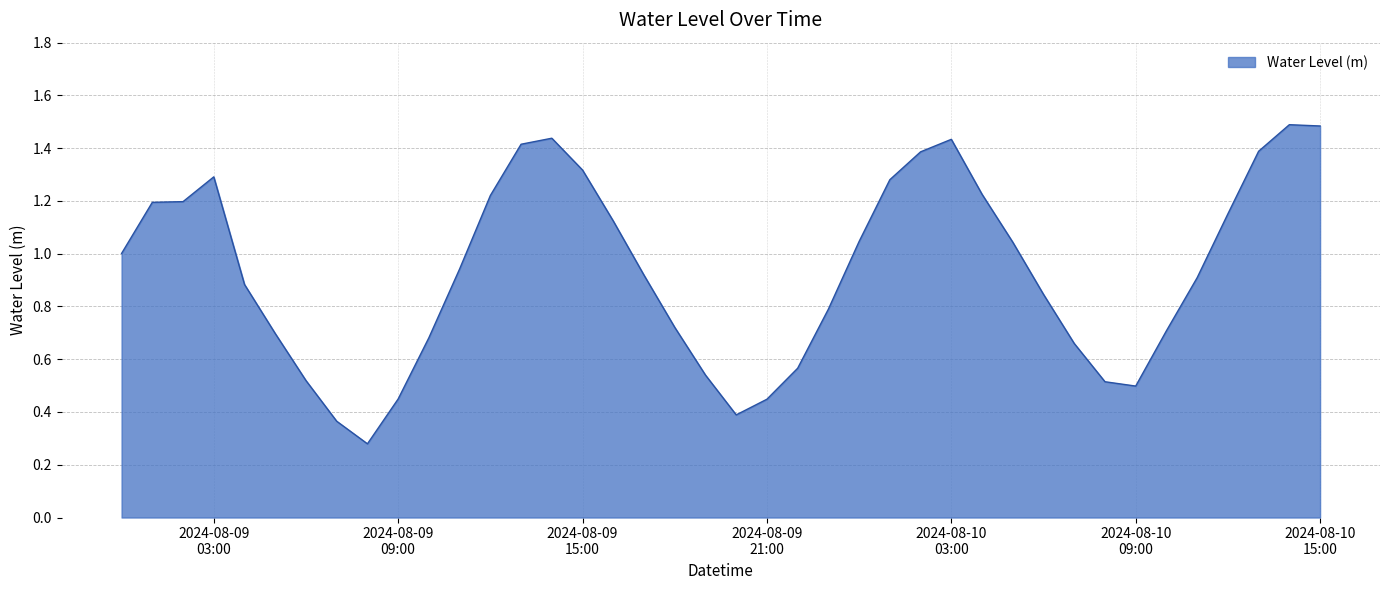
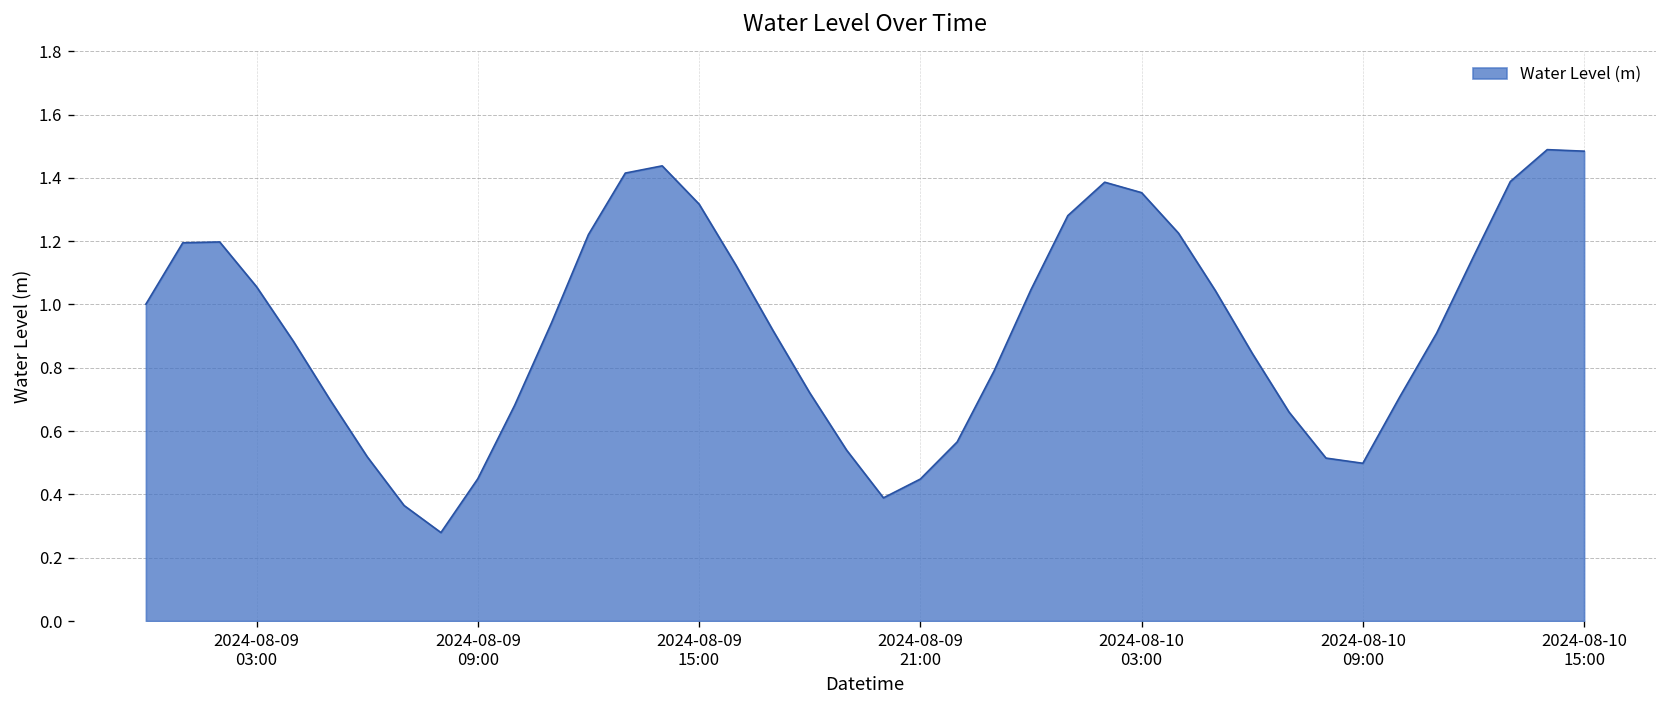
2024-08-09 03:00: 1.29 -> 1.06
2024-08-10 03:00: 1.43 -> 1.35
